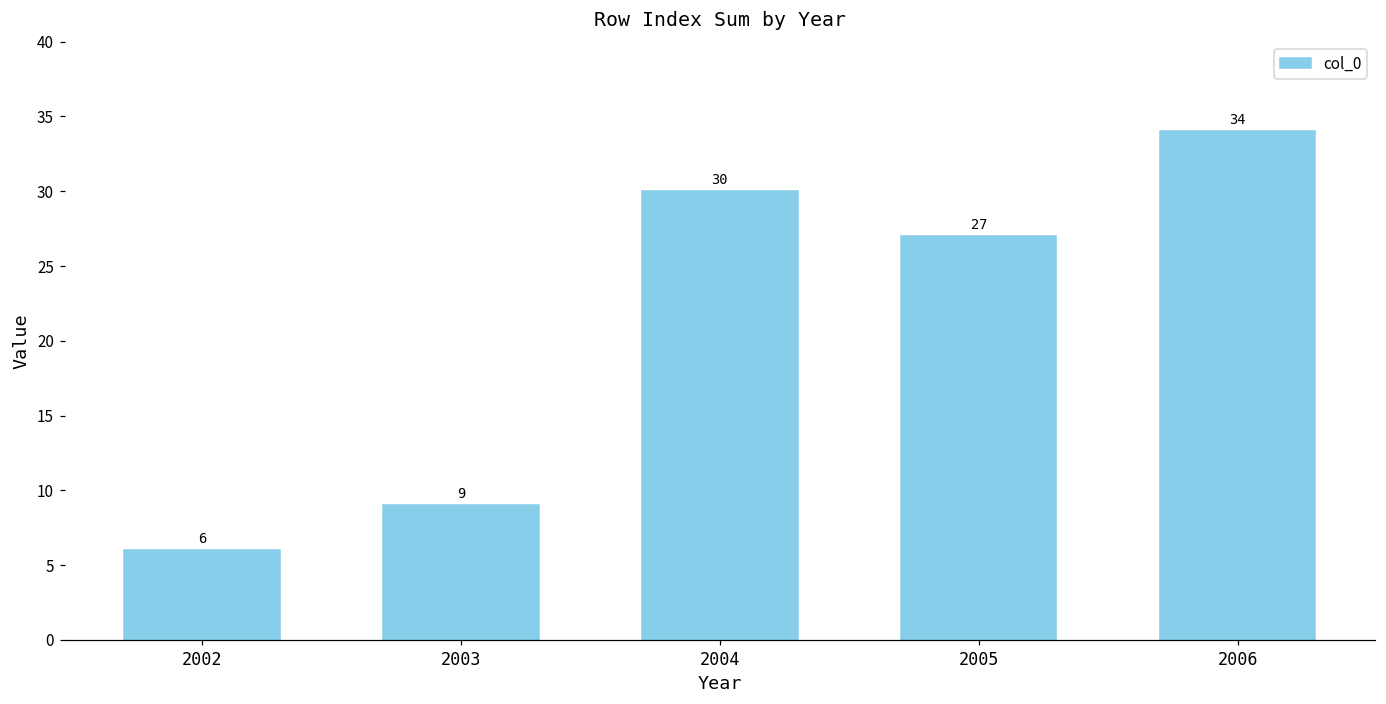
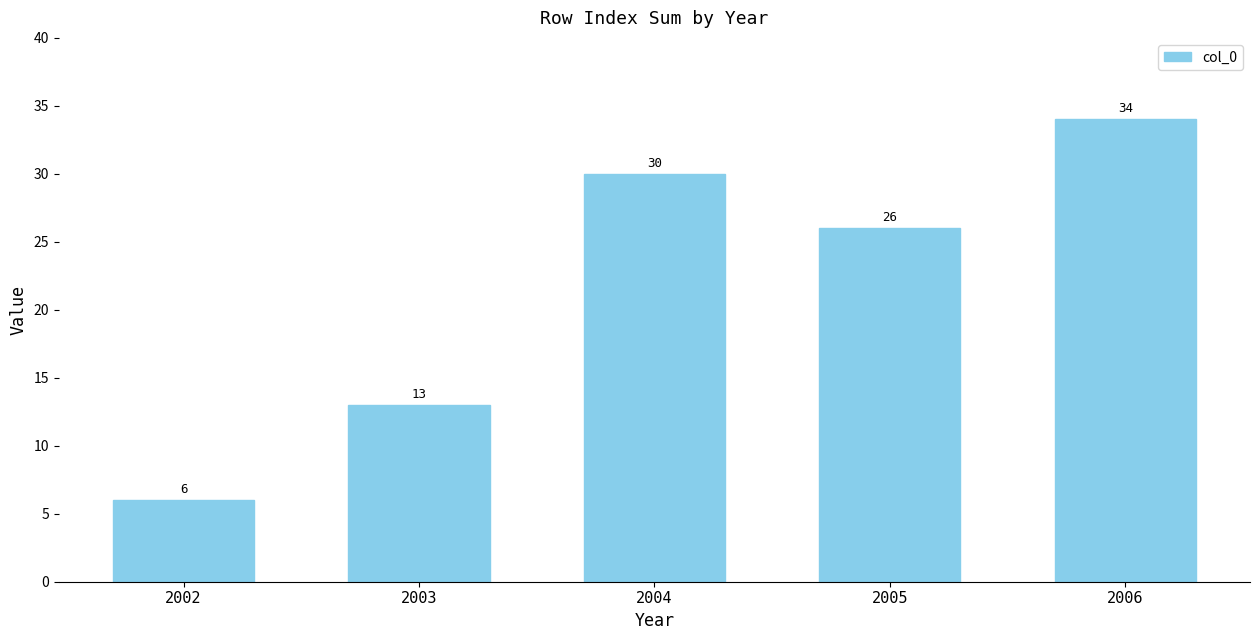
2003: 9 -> 13
2005: 27 -> 26
